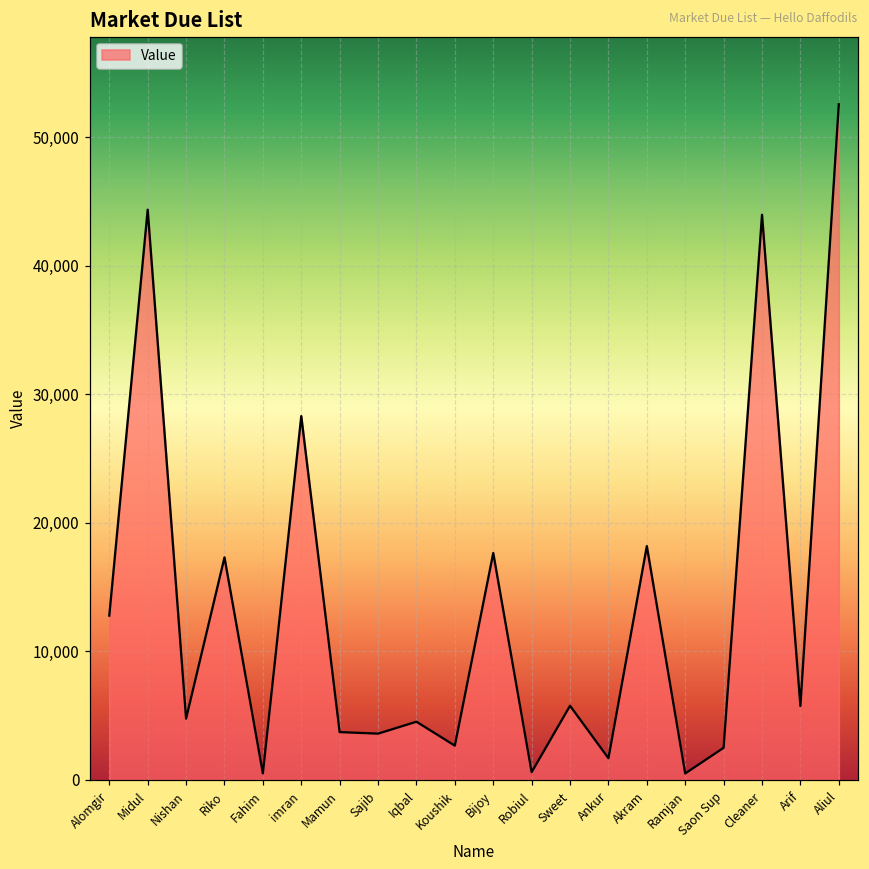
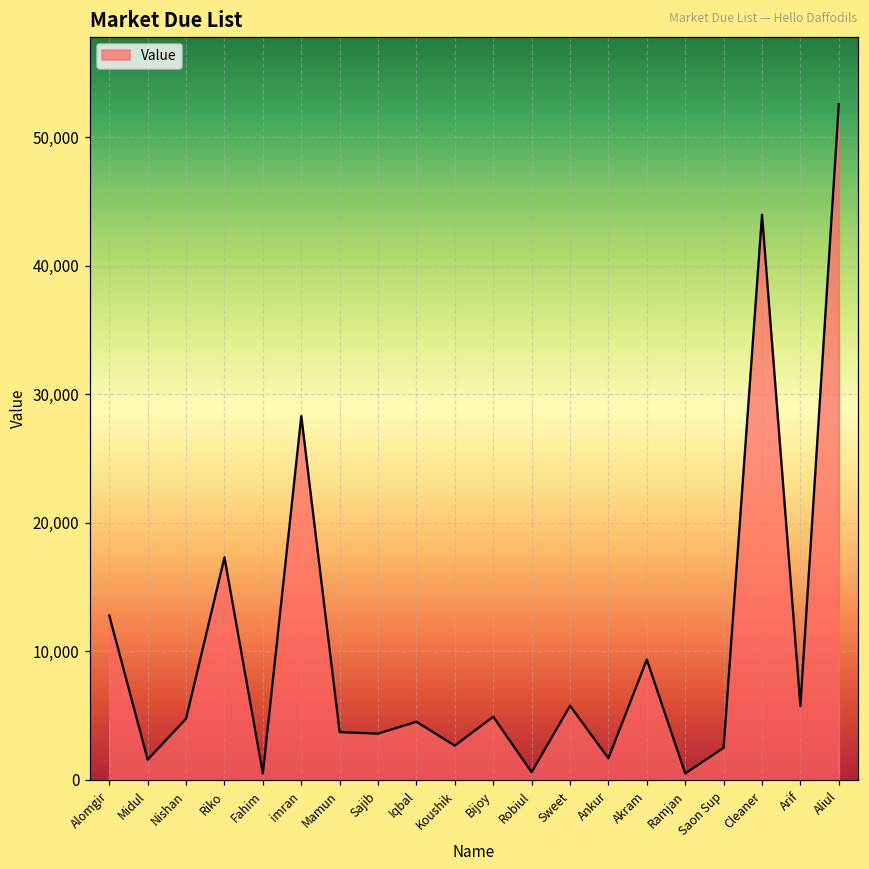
Midul: 44,400 -> 1,600
Bijoy: 17,700 -> 4,900
Akram: 18,200 -> 9,400
